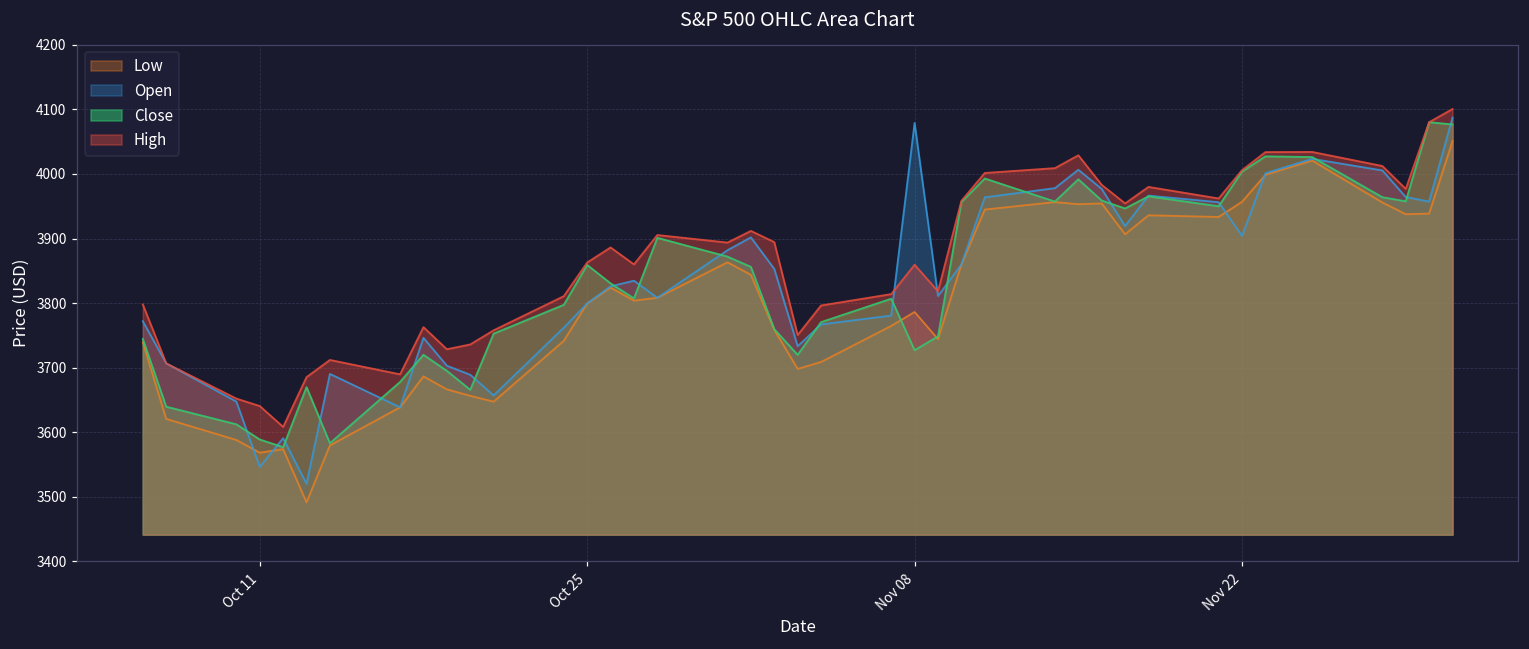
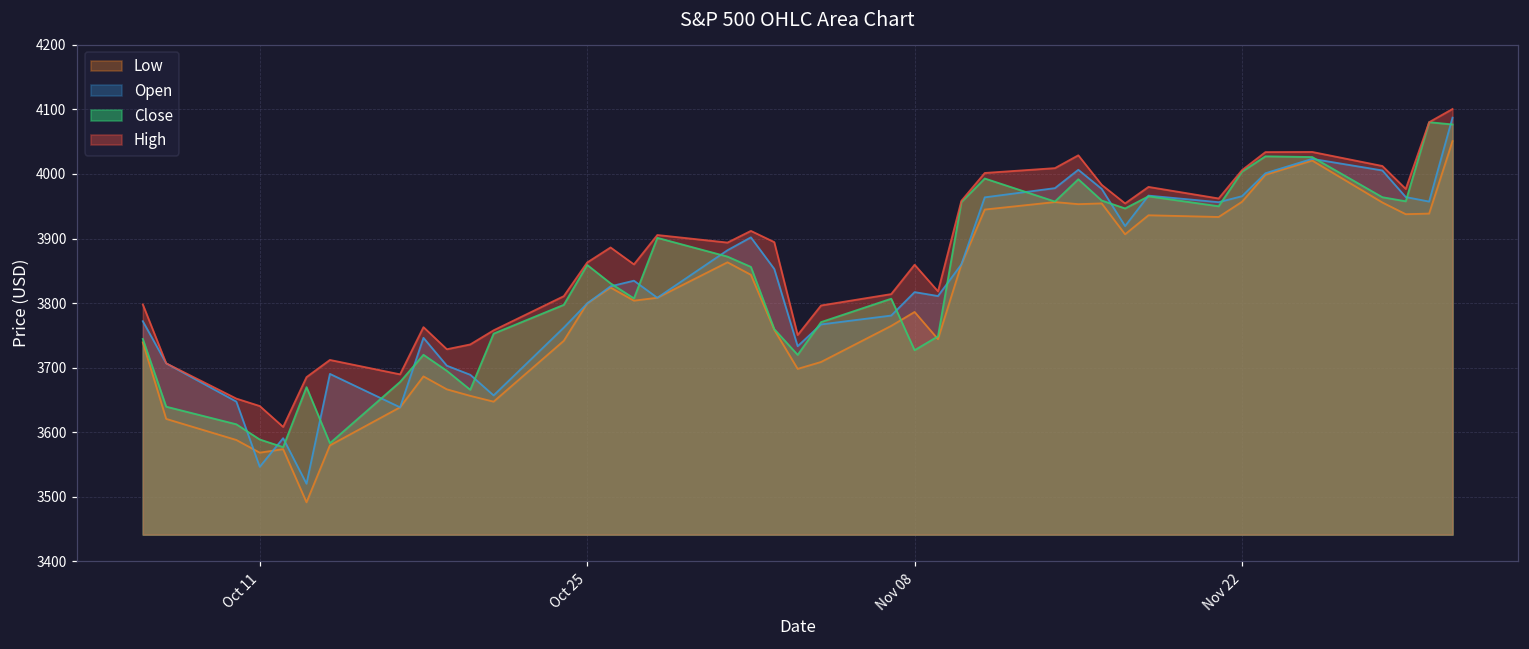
Open, Nov 08: 4080 -> 3820
Open, Nov 22: 3900 -> 3970
